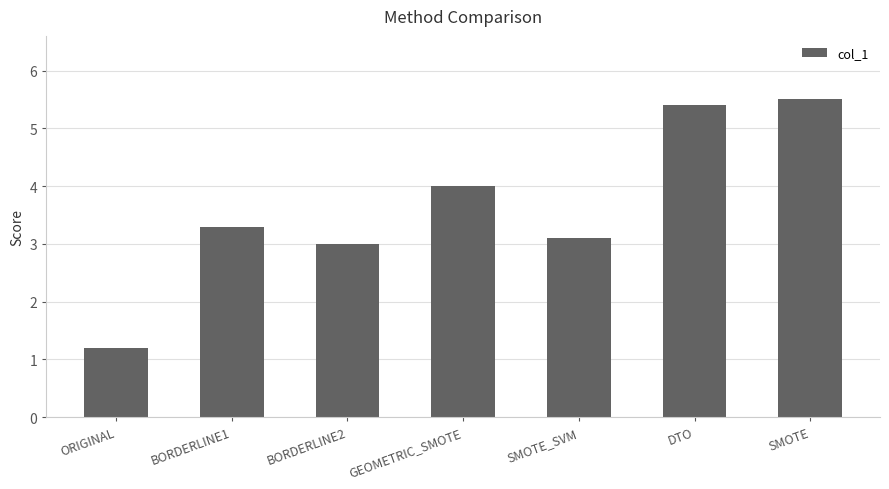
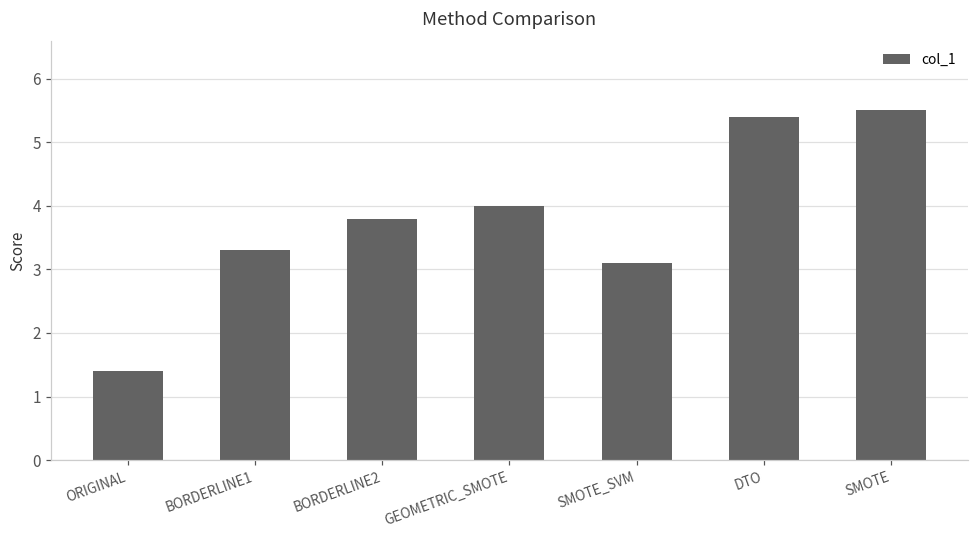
ORIGINAL: 1.2 -> 1.4
BORDERLINE2: 3.0 -> 3.8
